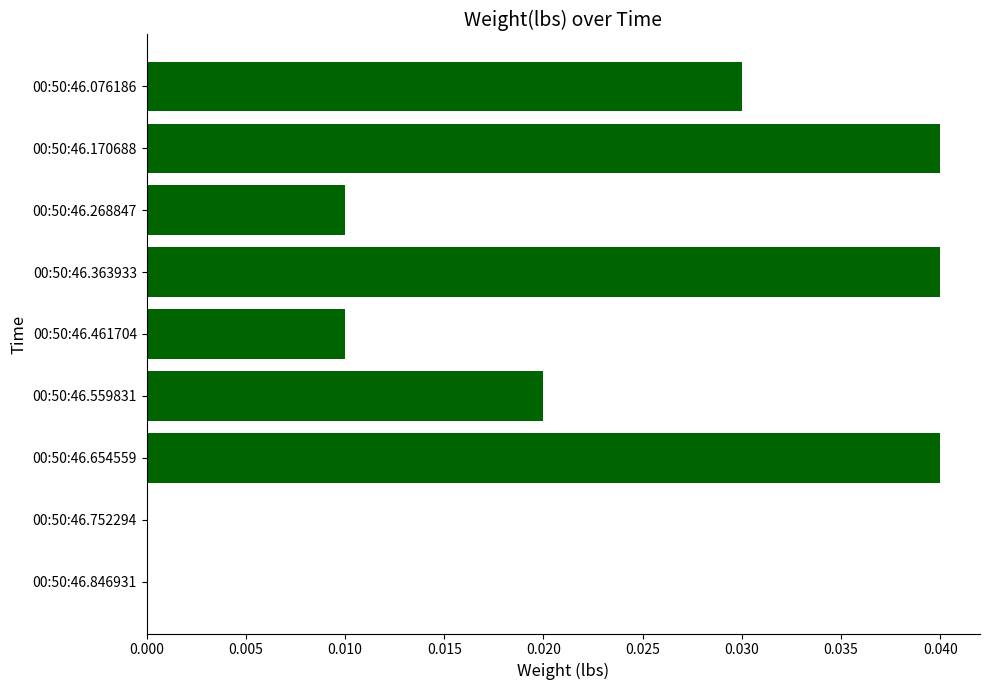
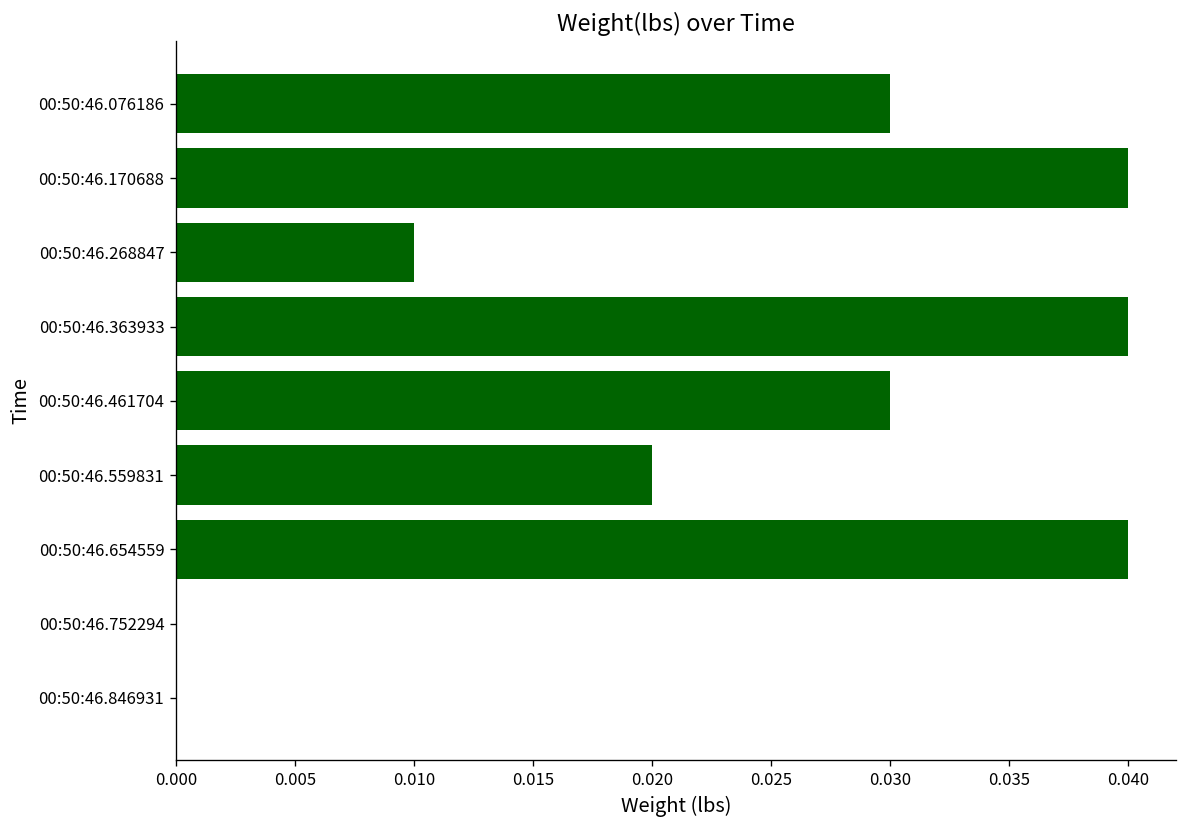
00:50:46.461704: 0.01 -> 0.03
